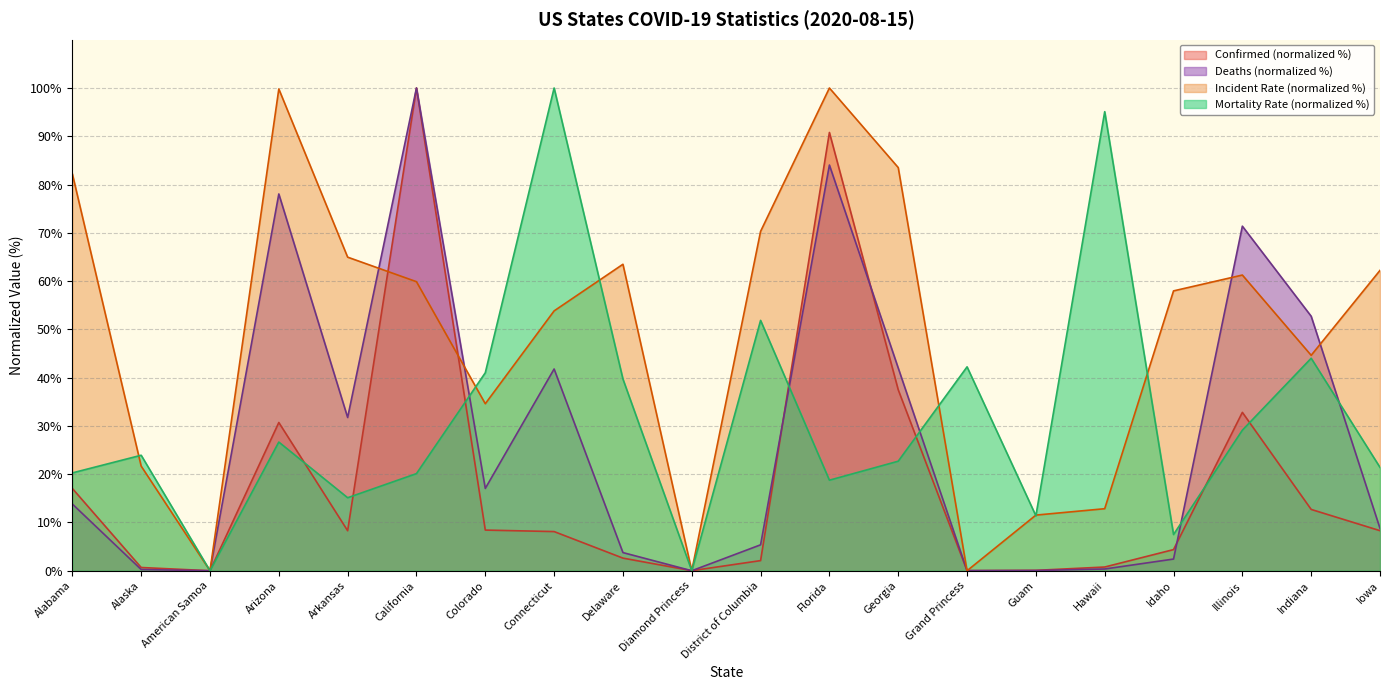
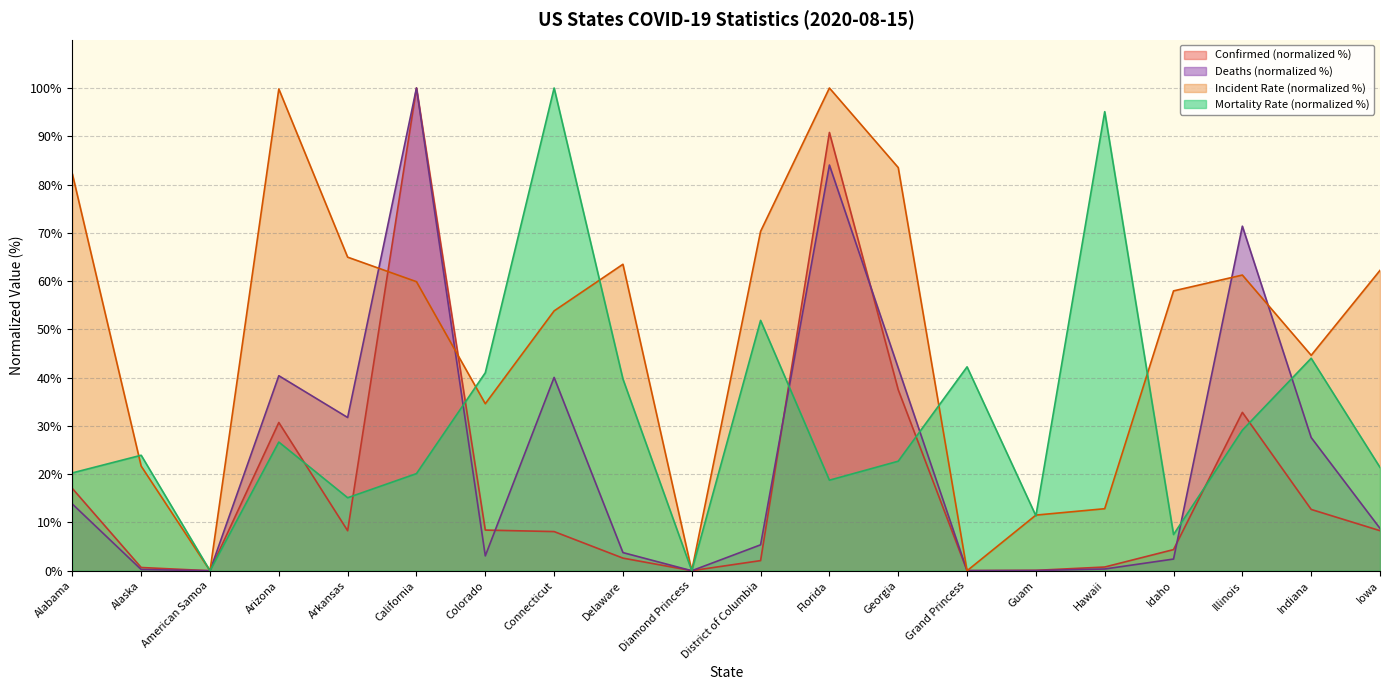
Deaths (normalized %), Arizona: 78% -> 40%
Deaths (normalized %), Colorado: 17% -> 3%
Deaths (normalized %), Connecticut: 42% -> 40%
Deaths (normalized %), Indiana: 53% -> 28%
